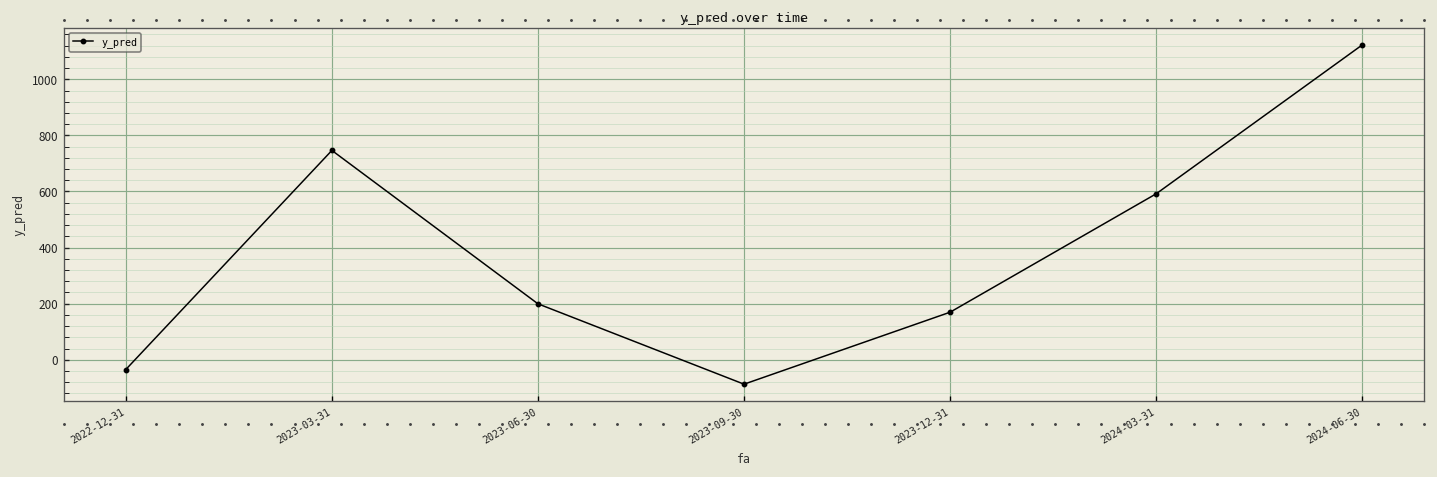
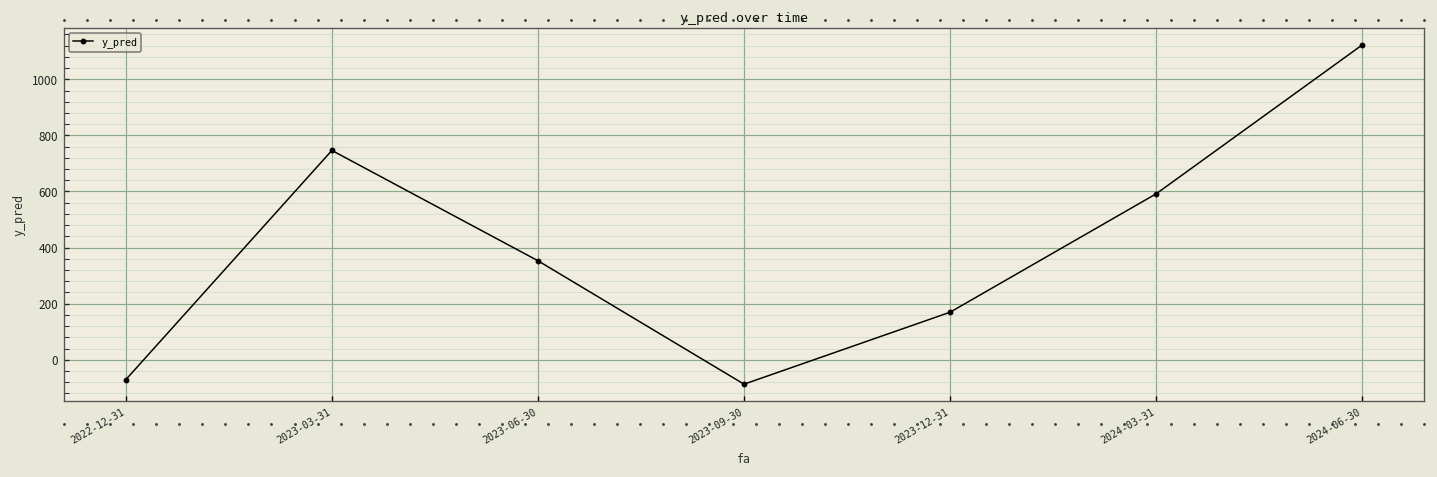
2022-12-31: -30 -> -70
2023-06-30: 200 -> 350
